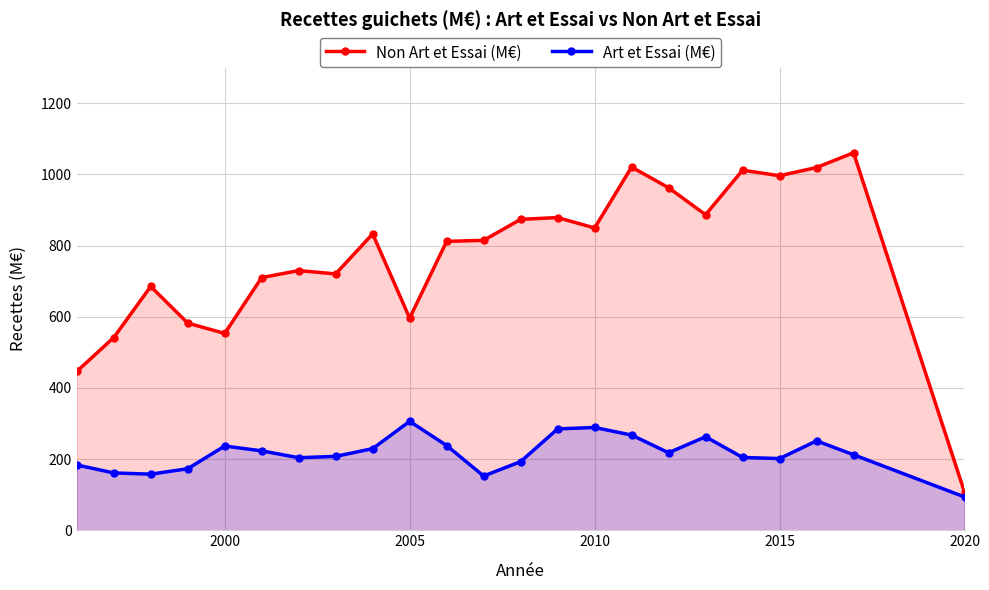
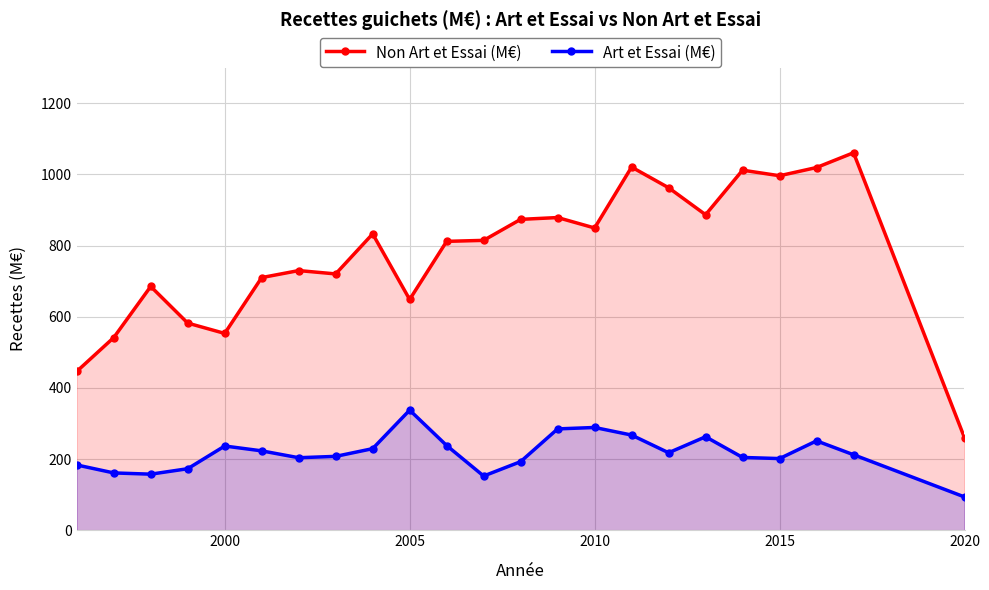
Non Art et Essai (M€), 2005: 600 -> 650
Art et Essai (M€), 2005: 310 -> 340
Non Art et Essai (M€), 2020: 110 -> 260
